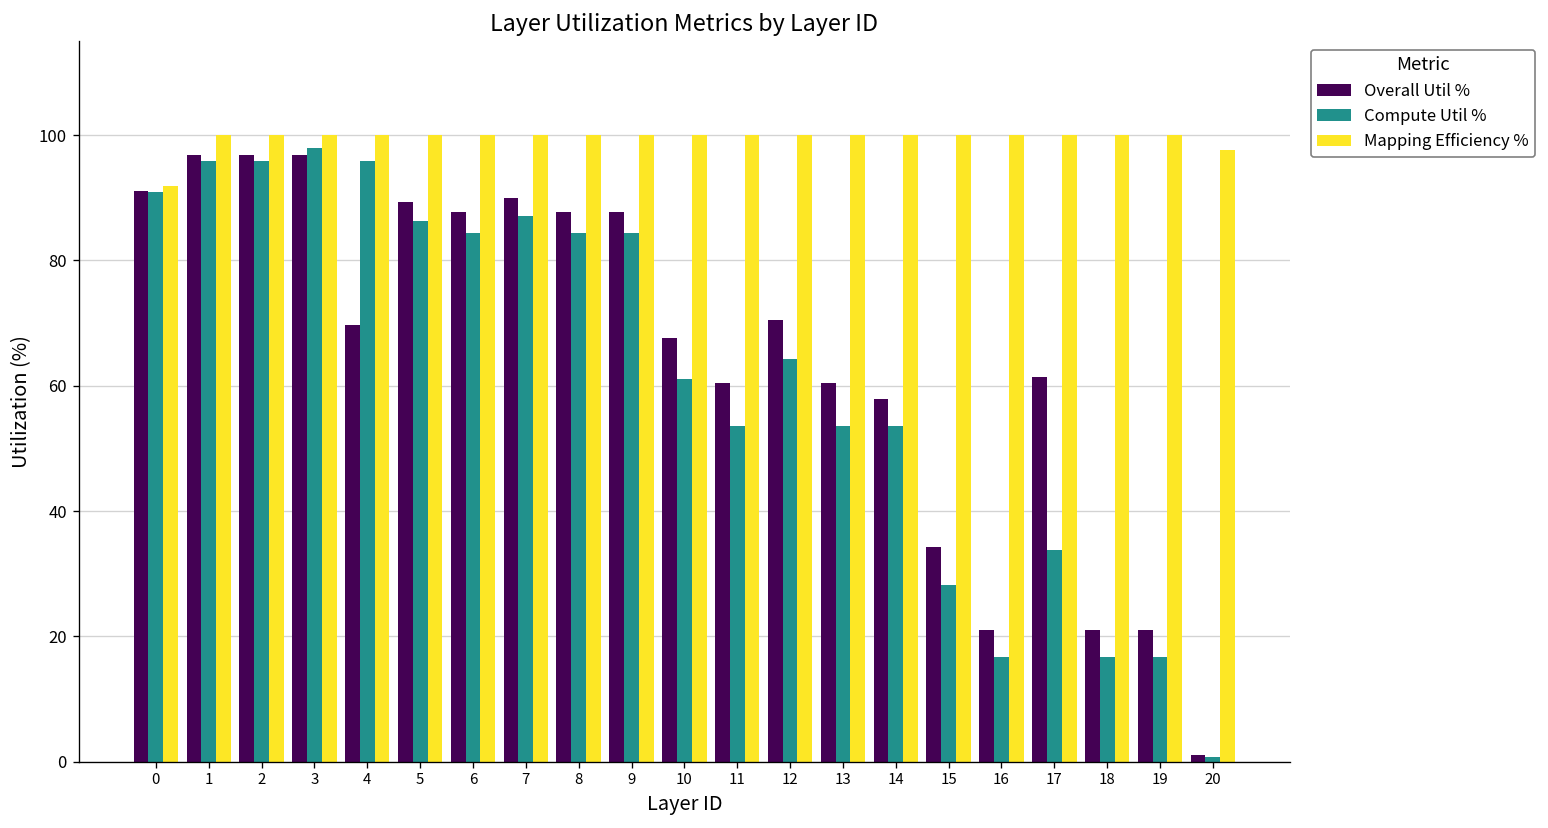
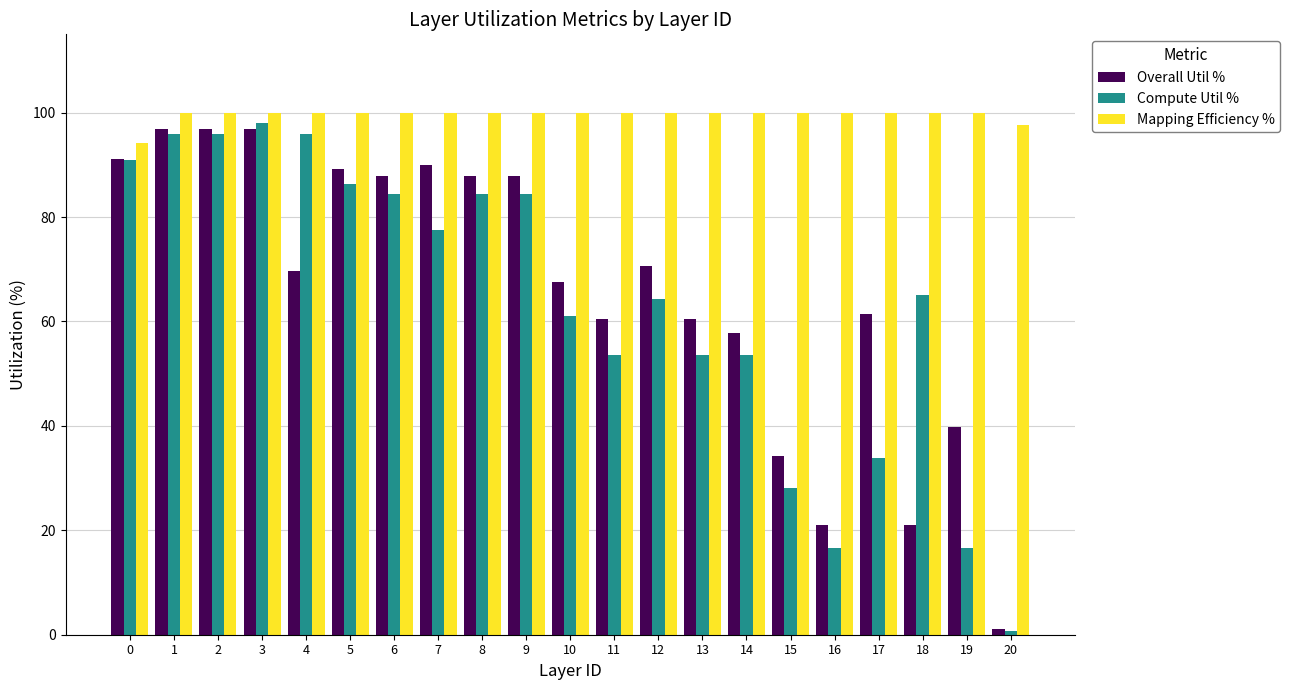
Mapping Efficiency %, 0: 92 -> 94
Compute Util %, 7: 87 -> 77
Compute Util %, 18: 17 -> 65
Overall Util %, 19: 21 -> 40
